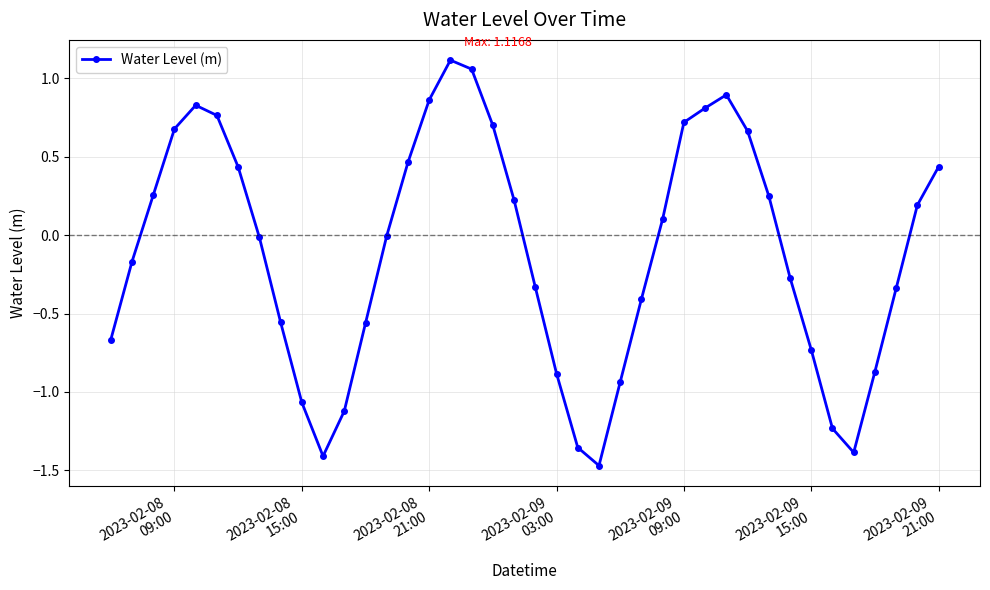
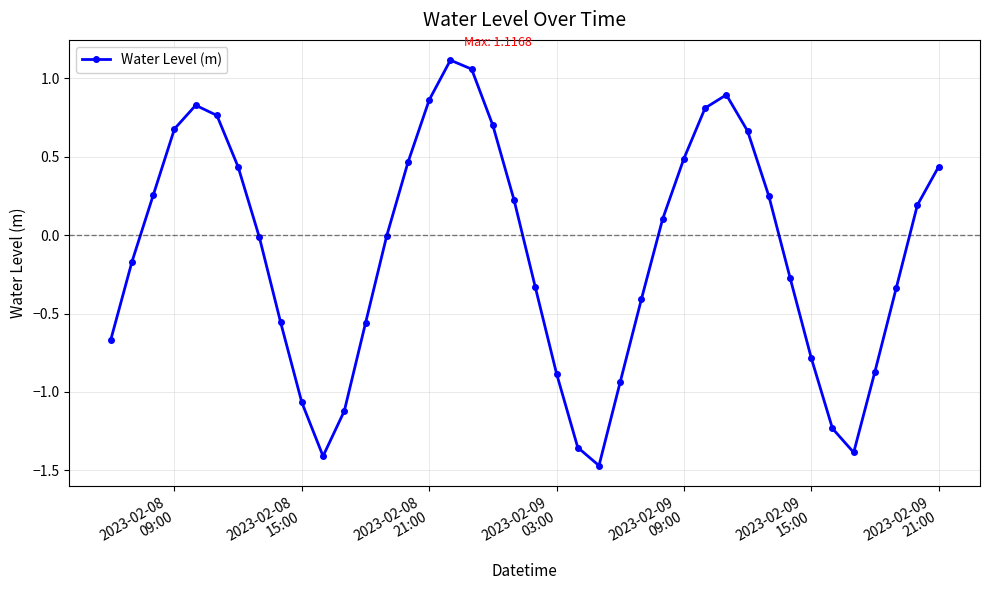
2023-02-09 09:00: 0.72 -> 0.49
2023-02-09 15:00: -0.73 -> -0.78
